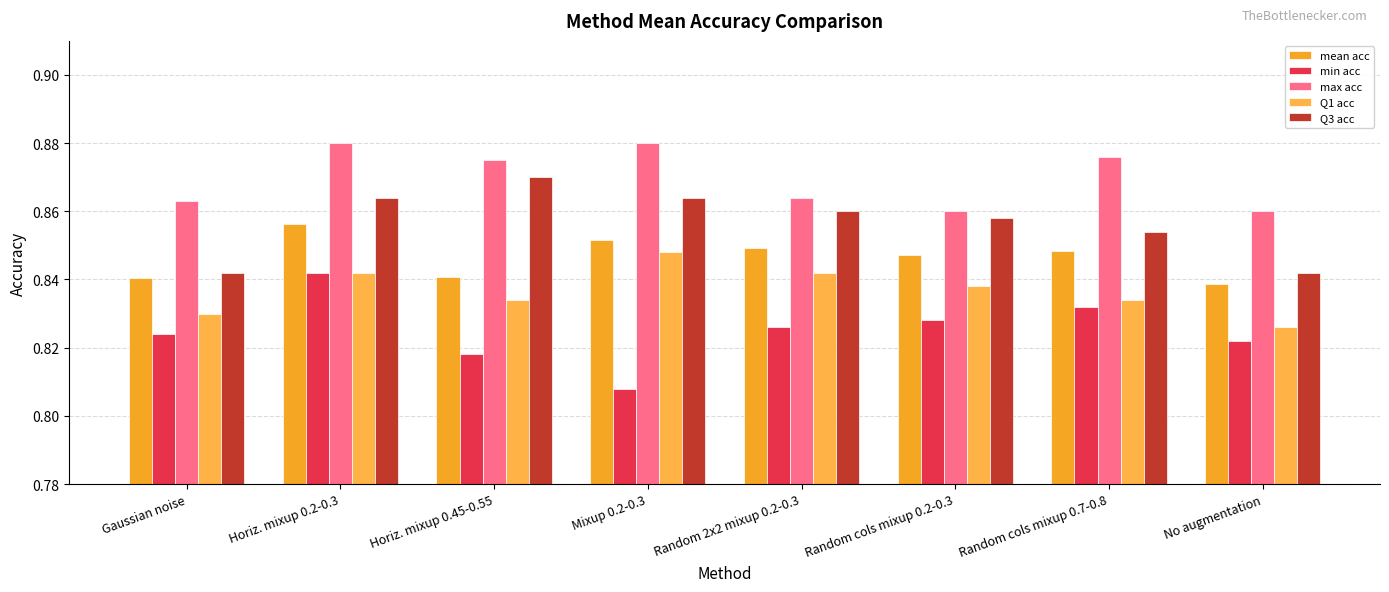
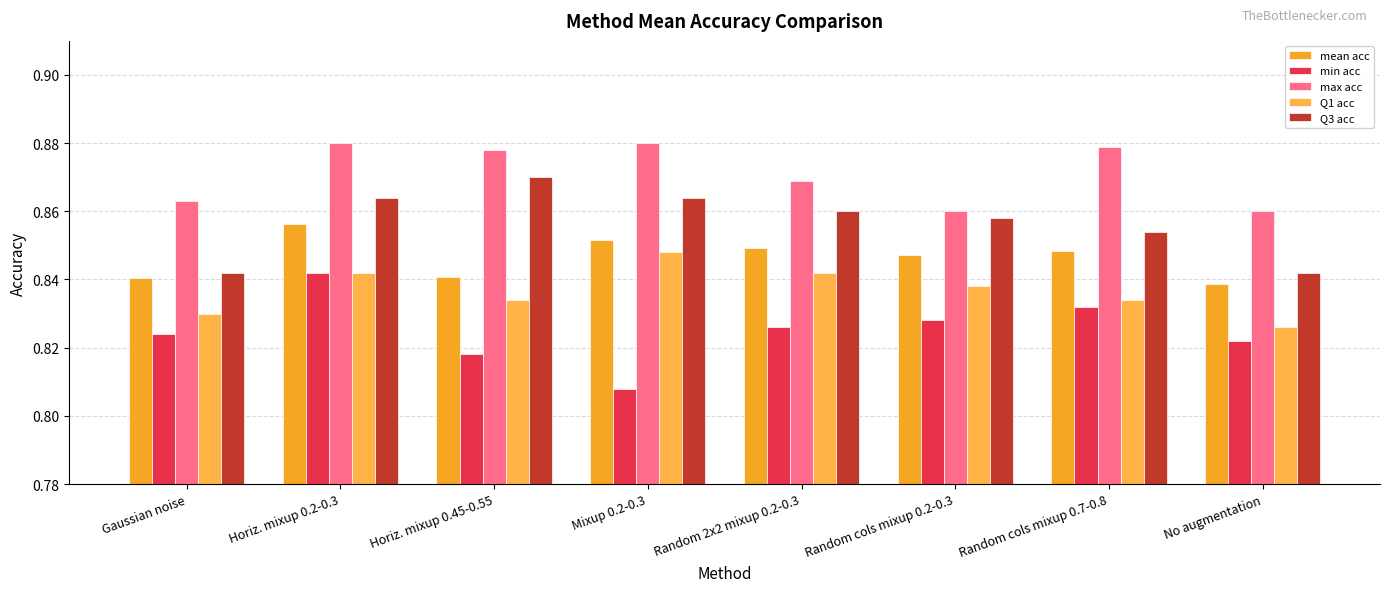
max acc, Horiz. mixup 0.45-0.55: 0.875 -> 0.878
max acc, Random 2x2 mixup 0.2-0.3: 0.864 -> 0.869
max acc, Random cols mixup 0.7-0.8: 0.876 -> 0.879
